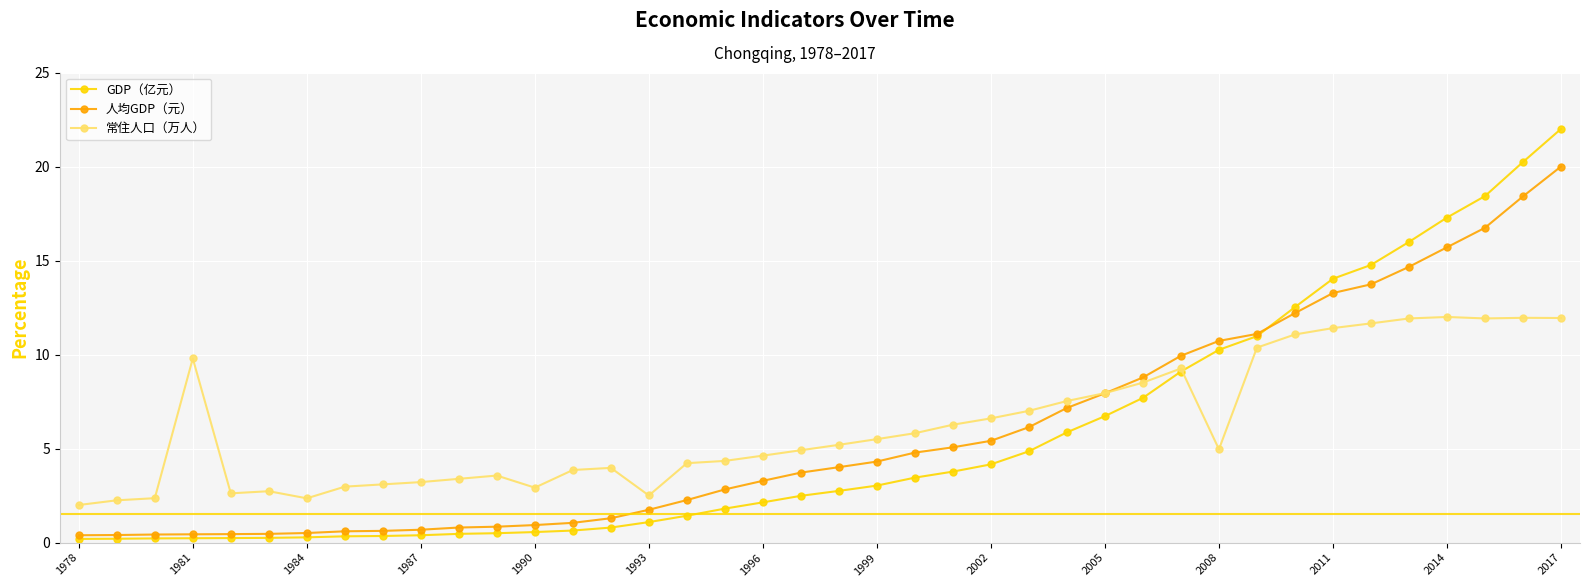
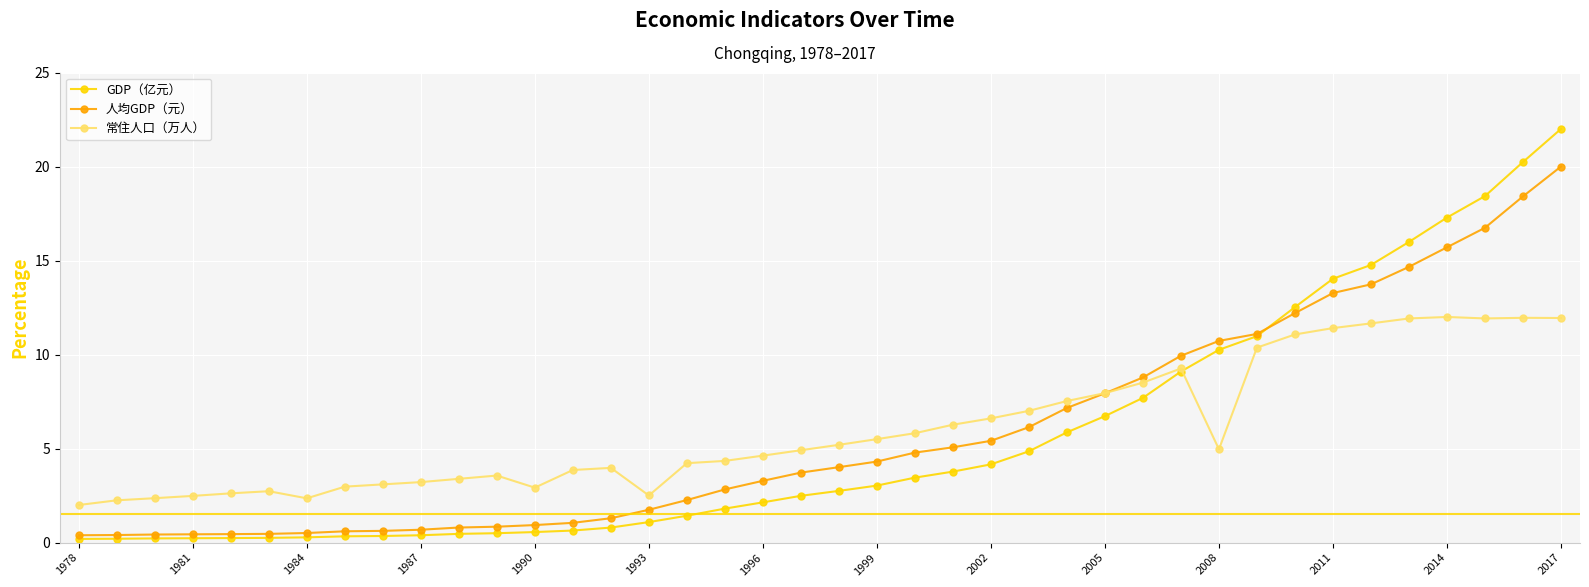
常住人口（万人）, 1981: 9.8 -> 2.5
